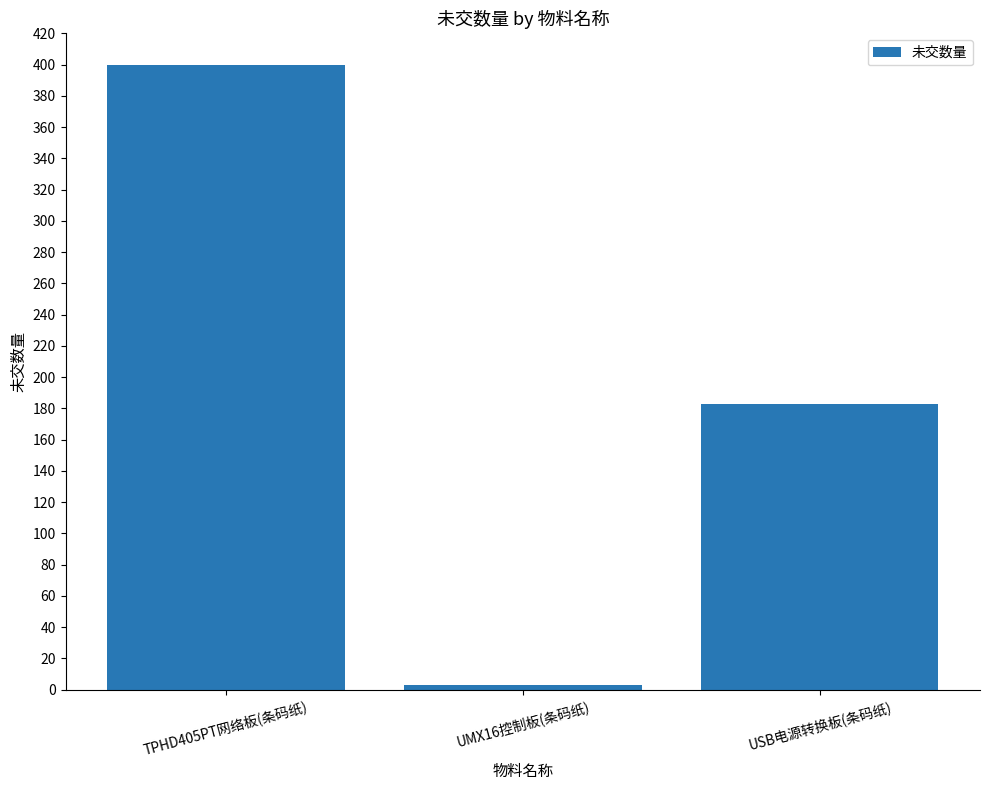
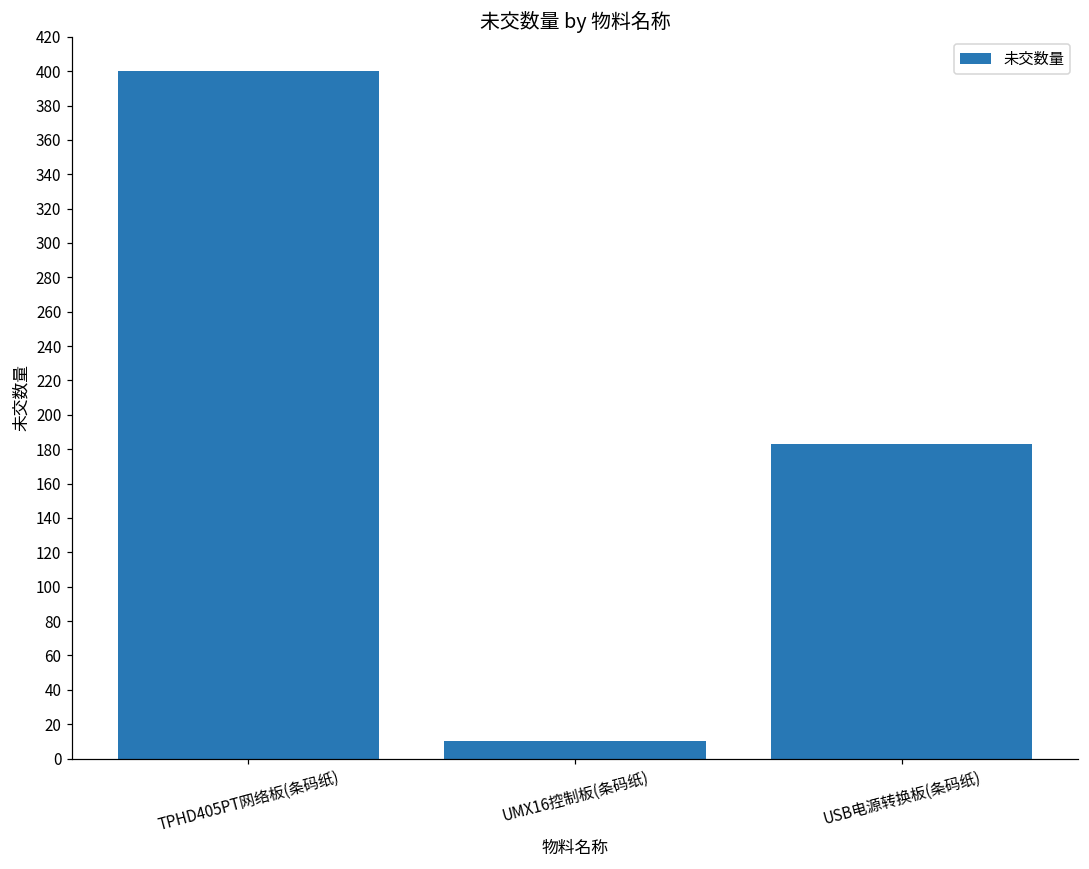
UMX16控制板(条码纸): 3 -> 10
